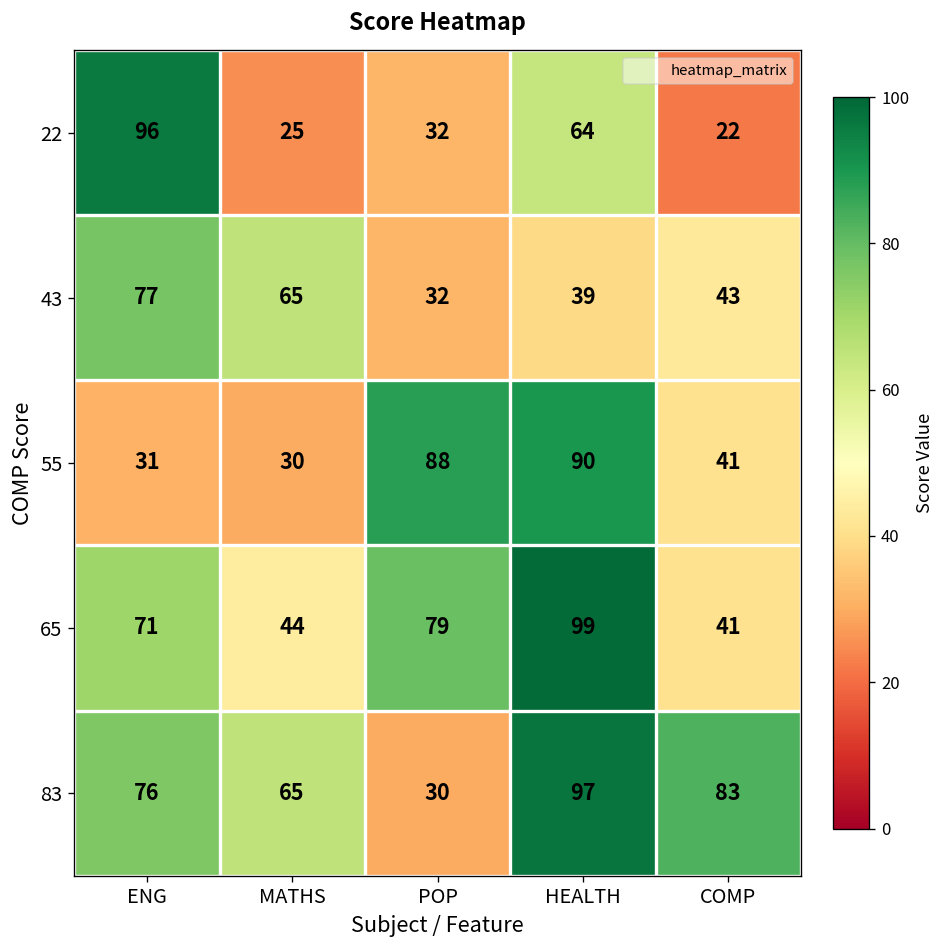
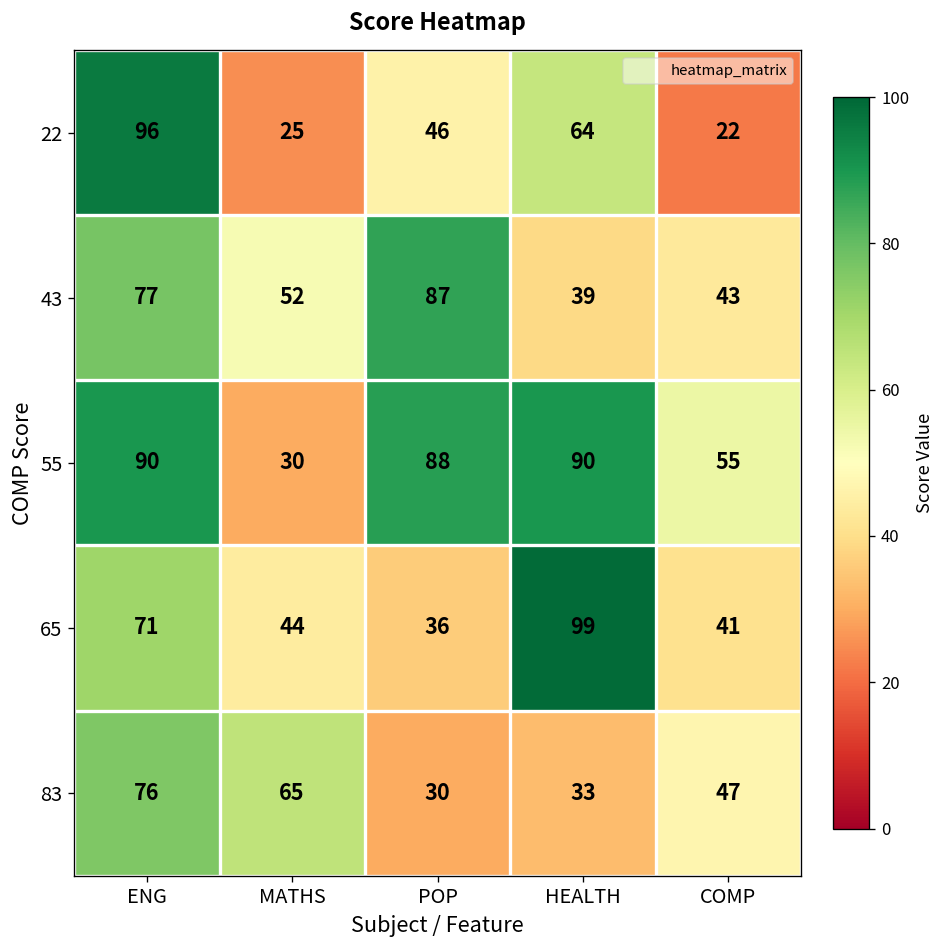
22, POP: 32 -> 46
43, MATHS: 65 -> 52
43, POP: 32 -> 87
55, ENG: 31 -> 90
55, COMP: 41 -> 55
65, POP: 79 -> 36
83, HEALTH: 97 -> 33
83, COMP: 83 -> 47
